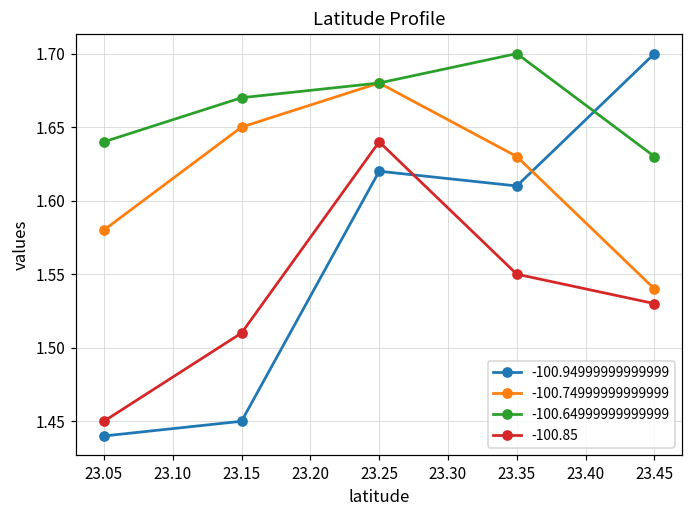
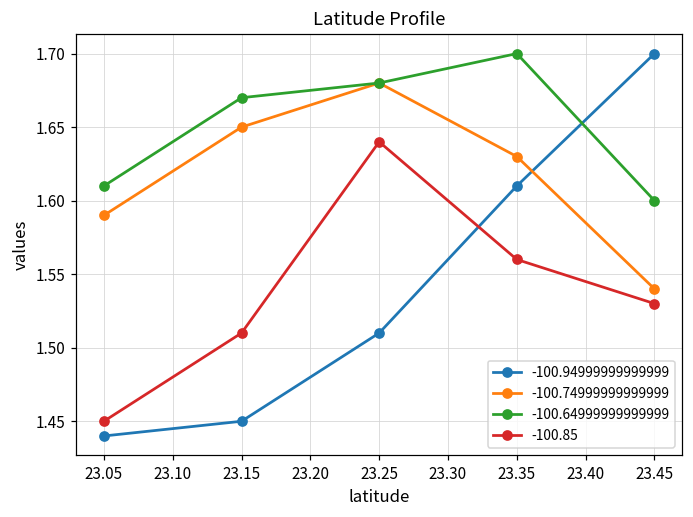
-100.74999999999999, 23.05: 1.58 -> 1.59
-100.64999999999999, 23.05: 1.64 -> 1.61
-100.94999999999999, 23.25: 1.62 -> 1.51
-100.85, 23.35: 1.55 -> 1.56
-100.64999999999999, 23.45: 1.63 -> 1.60
